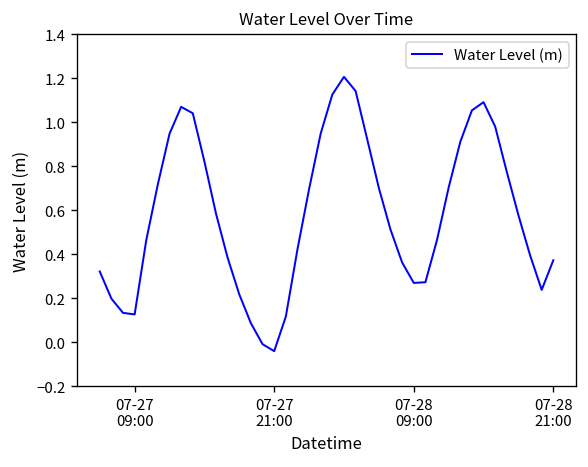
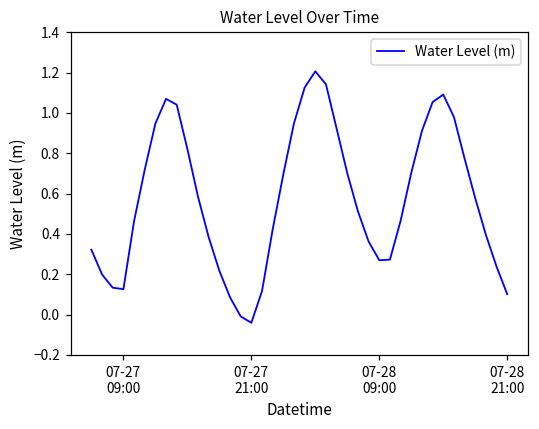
07-28 21:00: 0.37 -> 0.10
